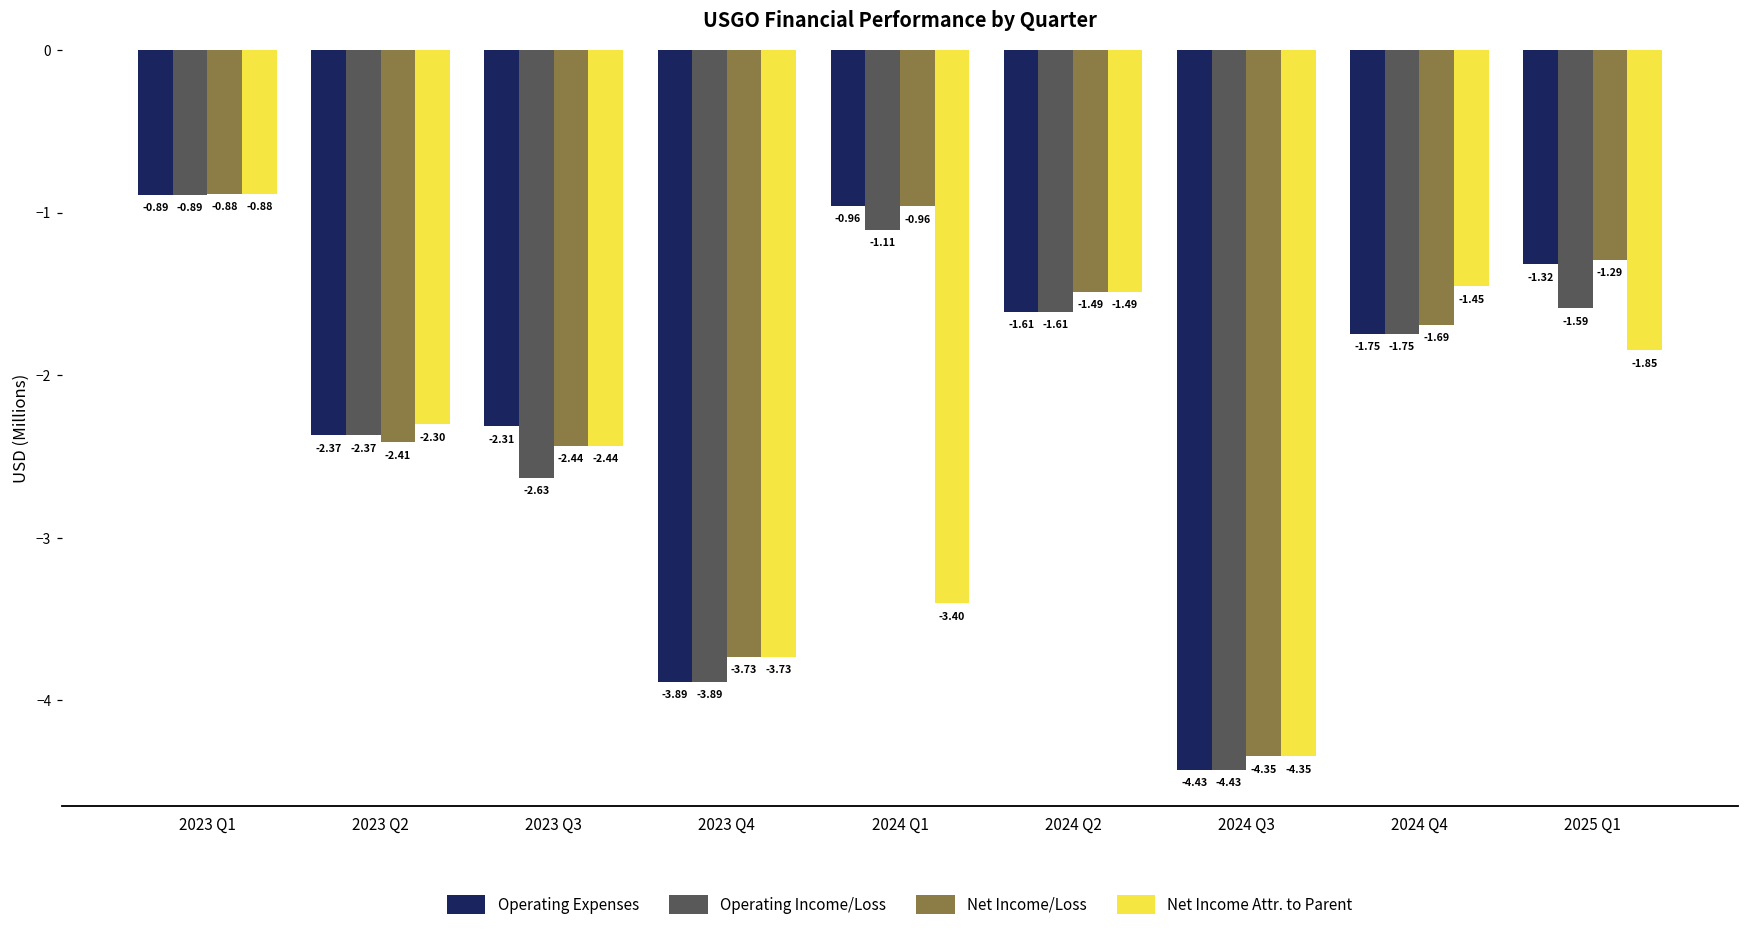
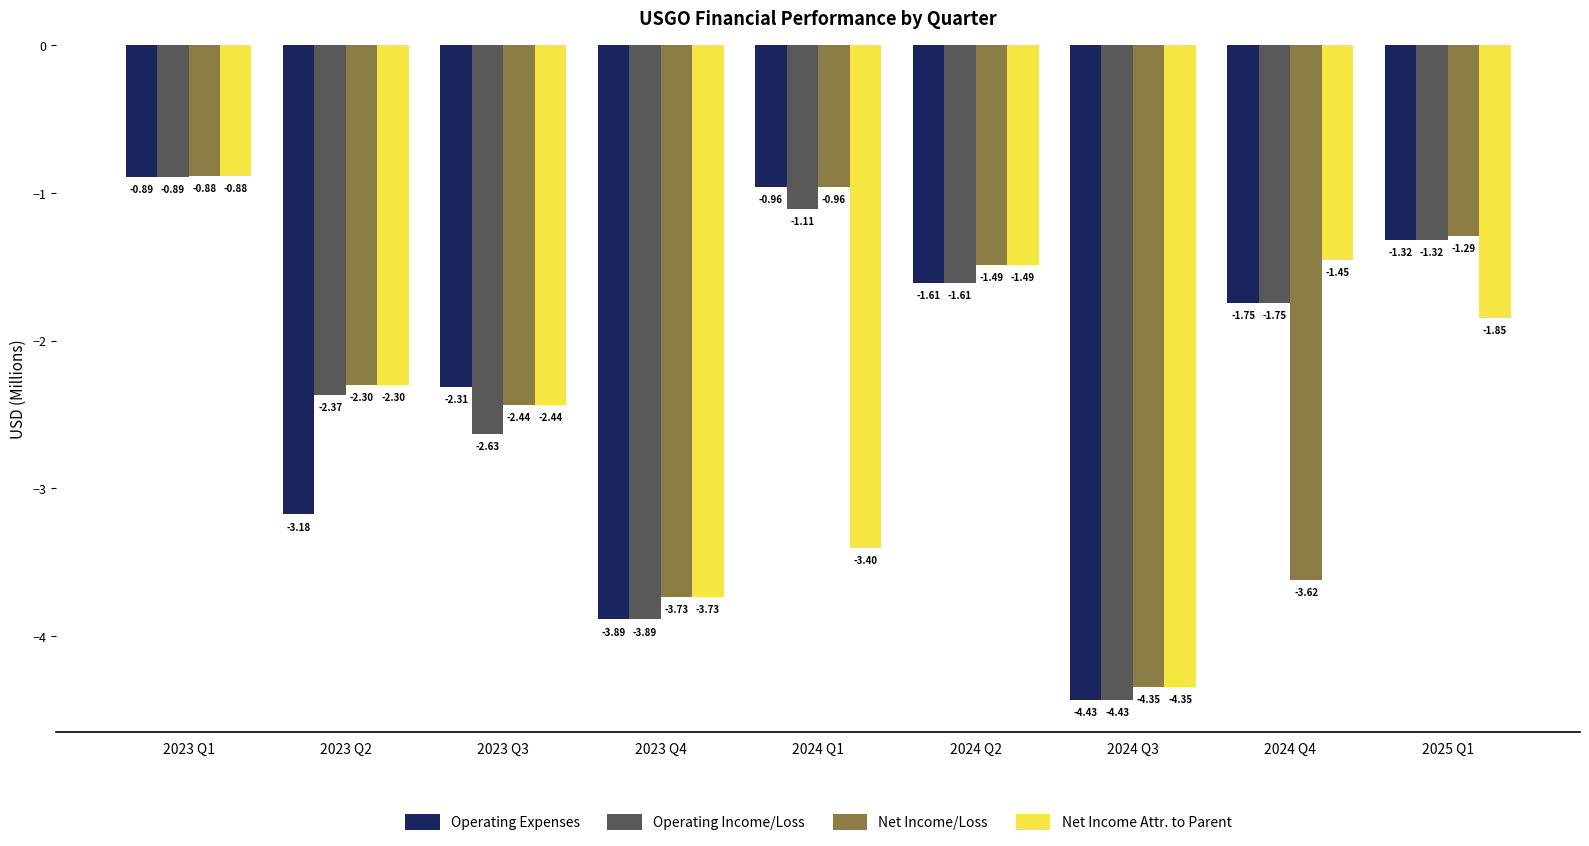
Operating Expenses, 2023 Q2: -2.37 -> -3.18
Net Income/Loss, 2023 Q2: -2.41 -> -2.30
Net Income/Loss, 2024 Q4: -1.69 -> -3.62
Operating Income/Loss, 2025 Q1: -1.59 -> -1.32
